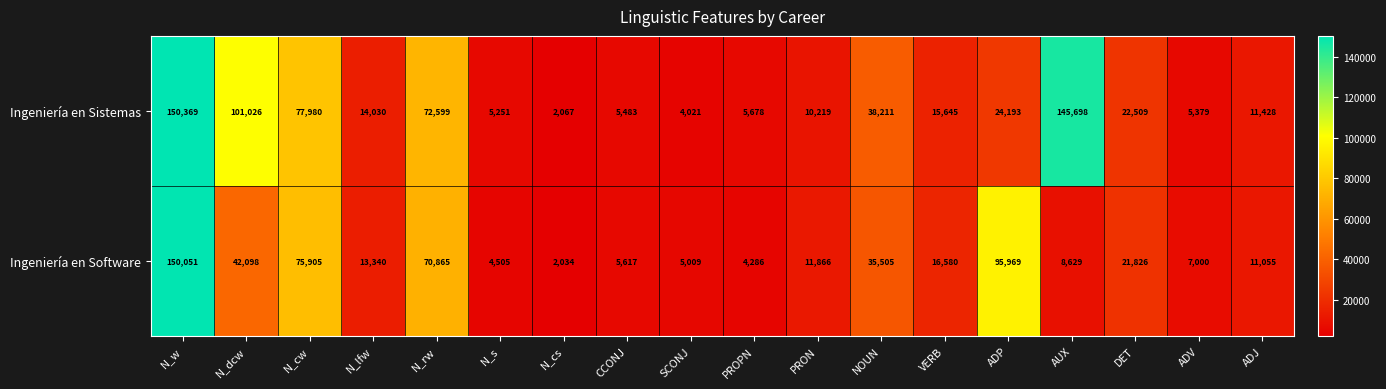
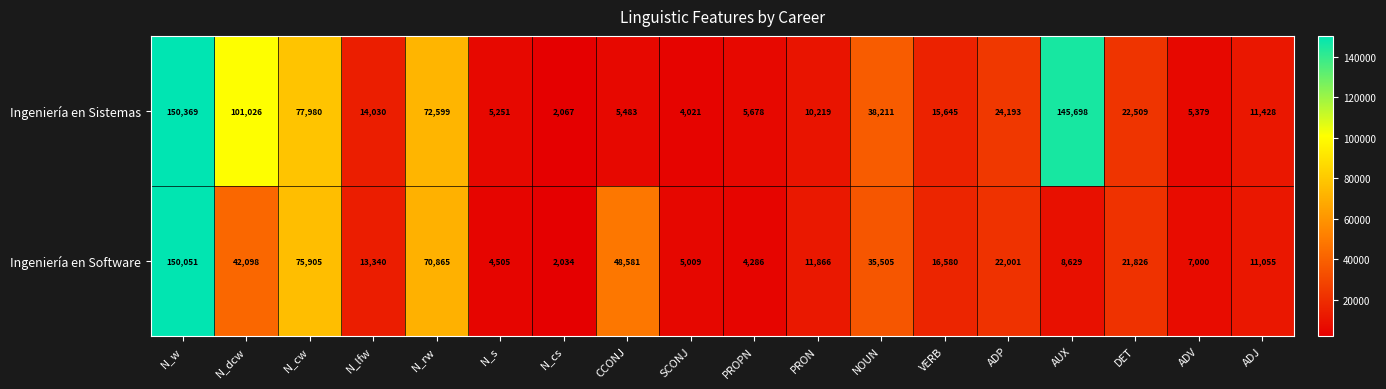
Ingeniería en Software, CCONJ: 5,617 -> 48,581
Ingeniería en Software, ADP: 95,969 -> 22,001
